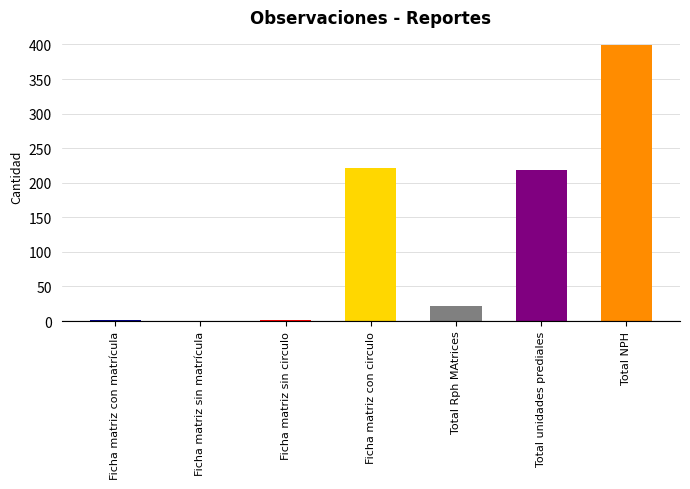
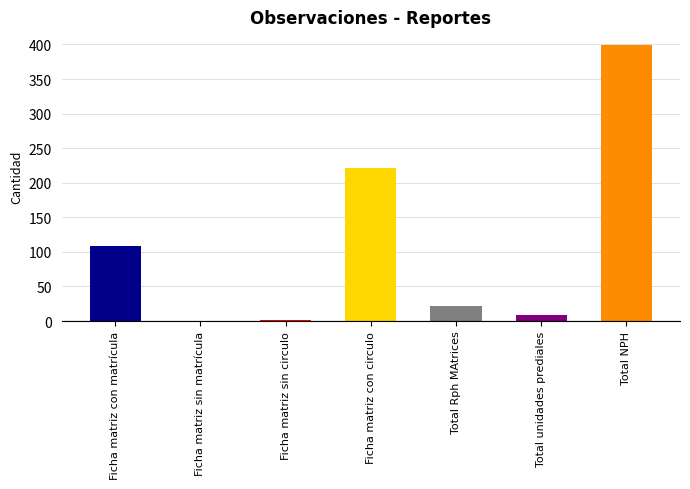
Ficha matriz con matrícula: 0 -> 110
Total unidades prediales: 220 -> 10
